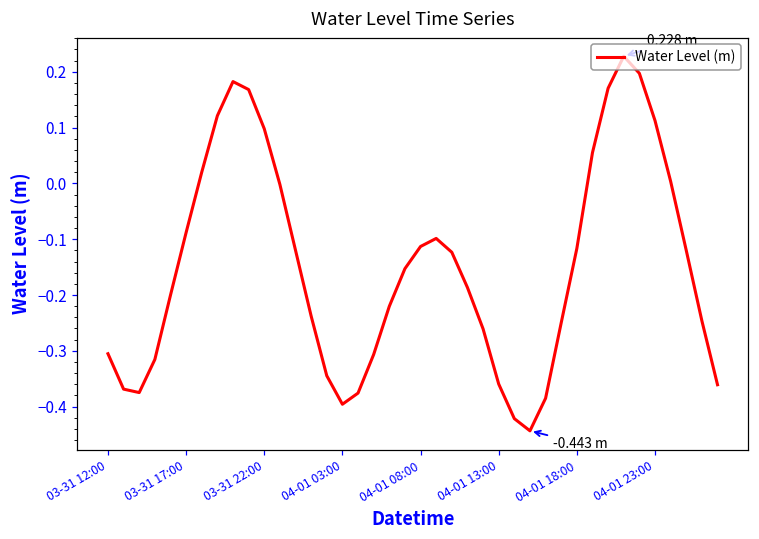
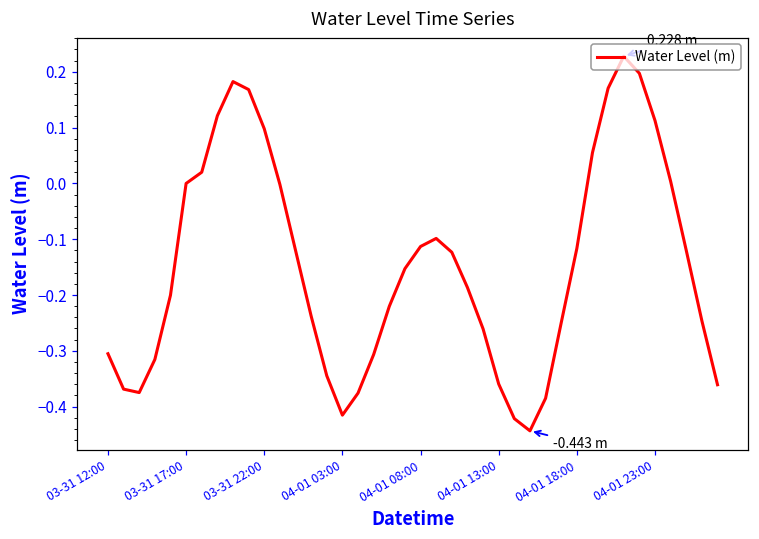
03-31 17:00: -0.09 -> 0.00
04-01 03:00: -0.40 -> -0.42
